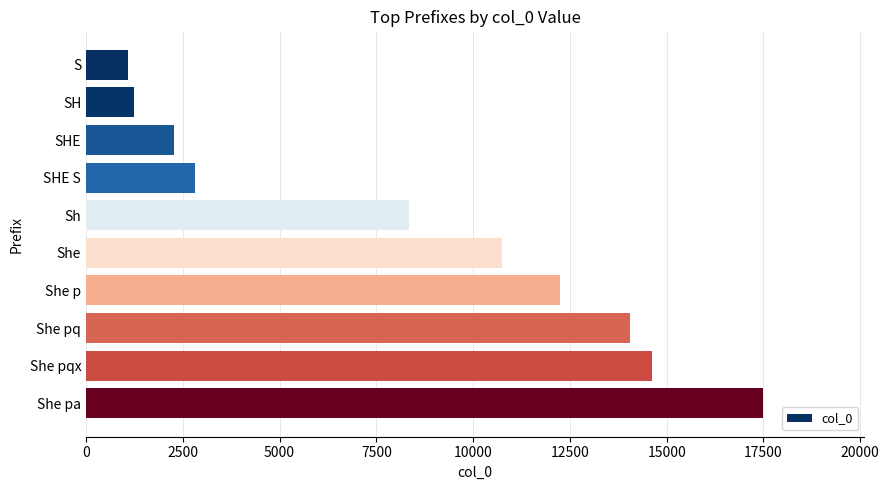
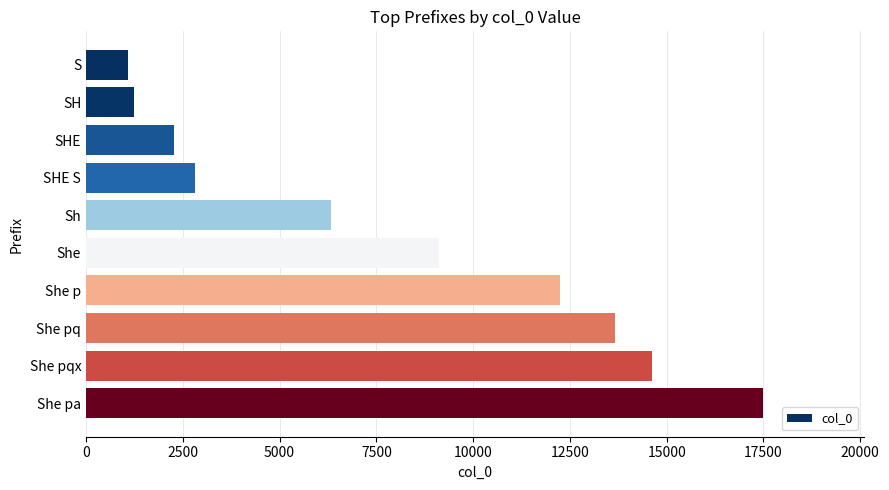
Sh: 8300 -> 6300
She: 10800 -> 9100
She pq: 14100 -> 13700
